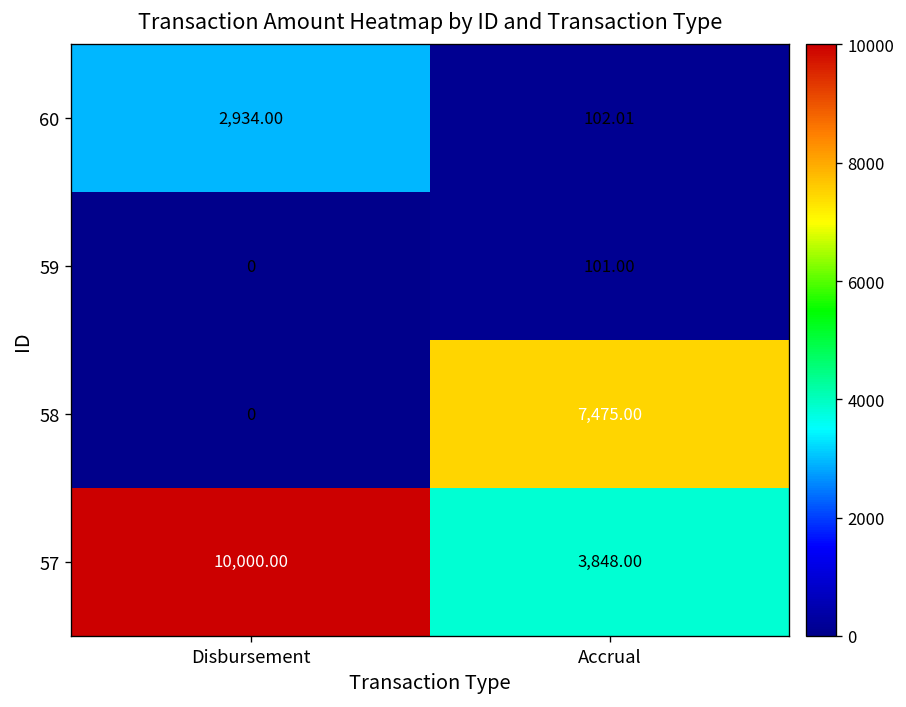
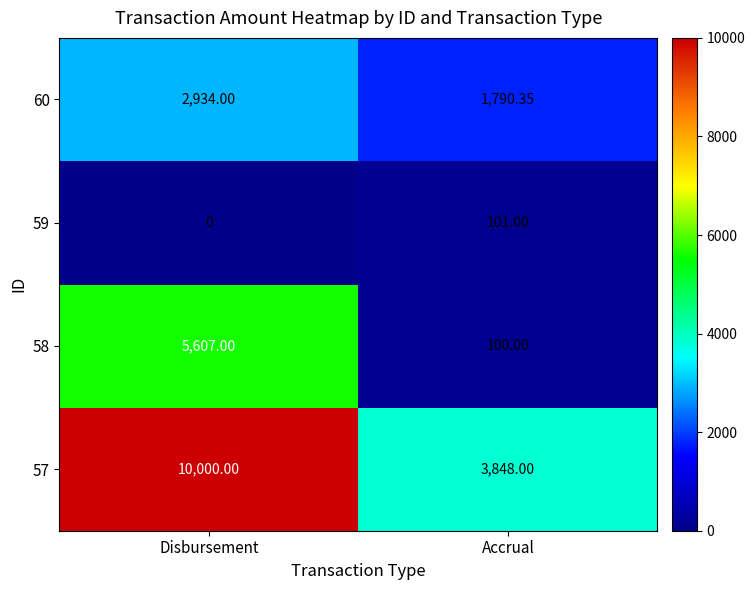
60, Accrual: 102.01 -> 1,790.35
58, Disbursement: 0 -> 5,607.00
58, Accrual: 7,475.00 -> 100.00
